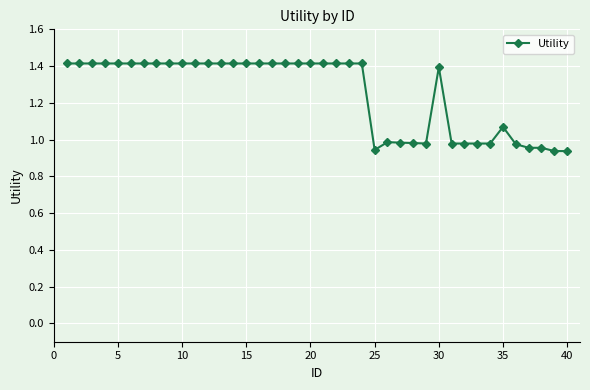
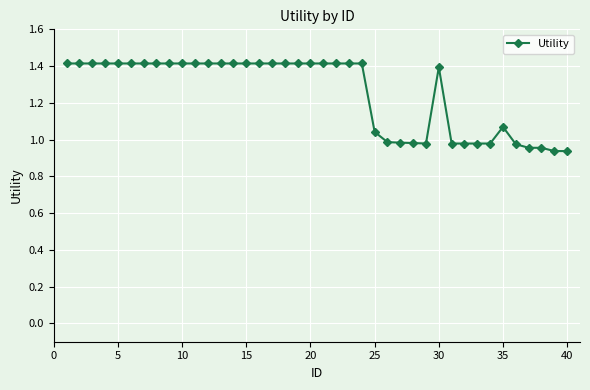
25: 0.94 -> 1.04
